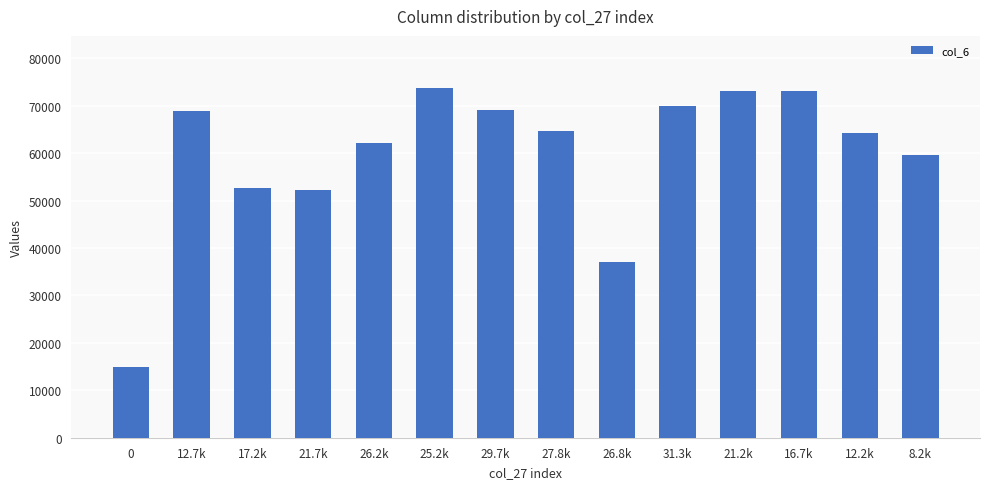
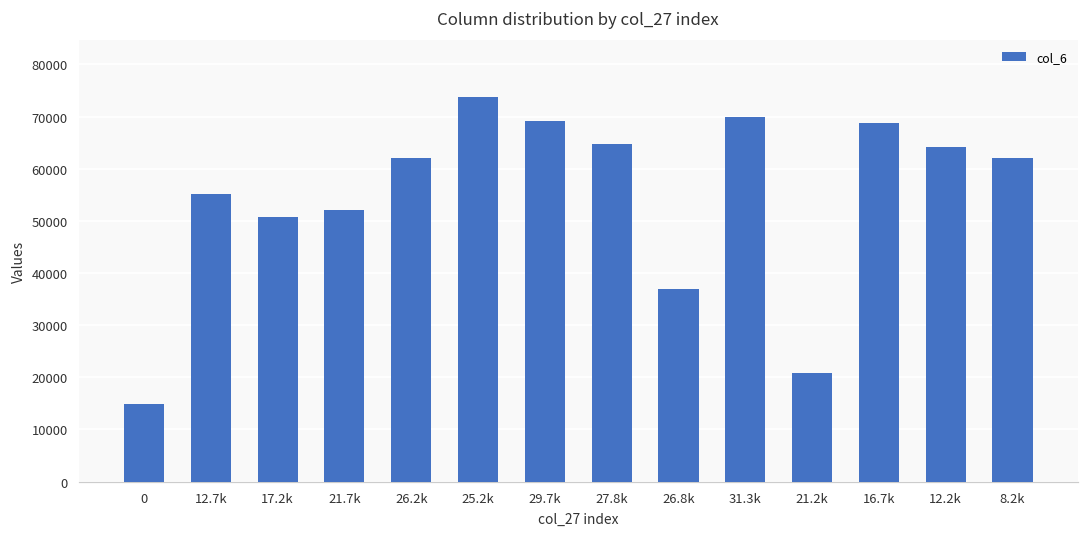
12.7k: 69000 -> 55000
17.2k: 53000 -> 51000
21.2k: 73000 -> 21000
16.7k: 73000 -> 69000
8.2k: 60000 -> 62000
